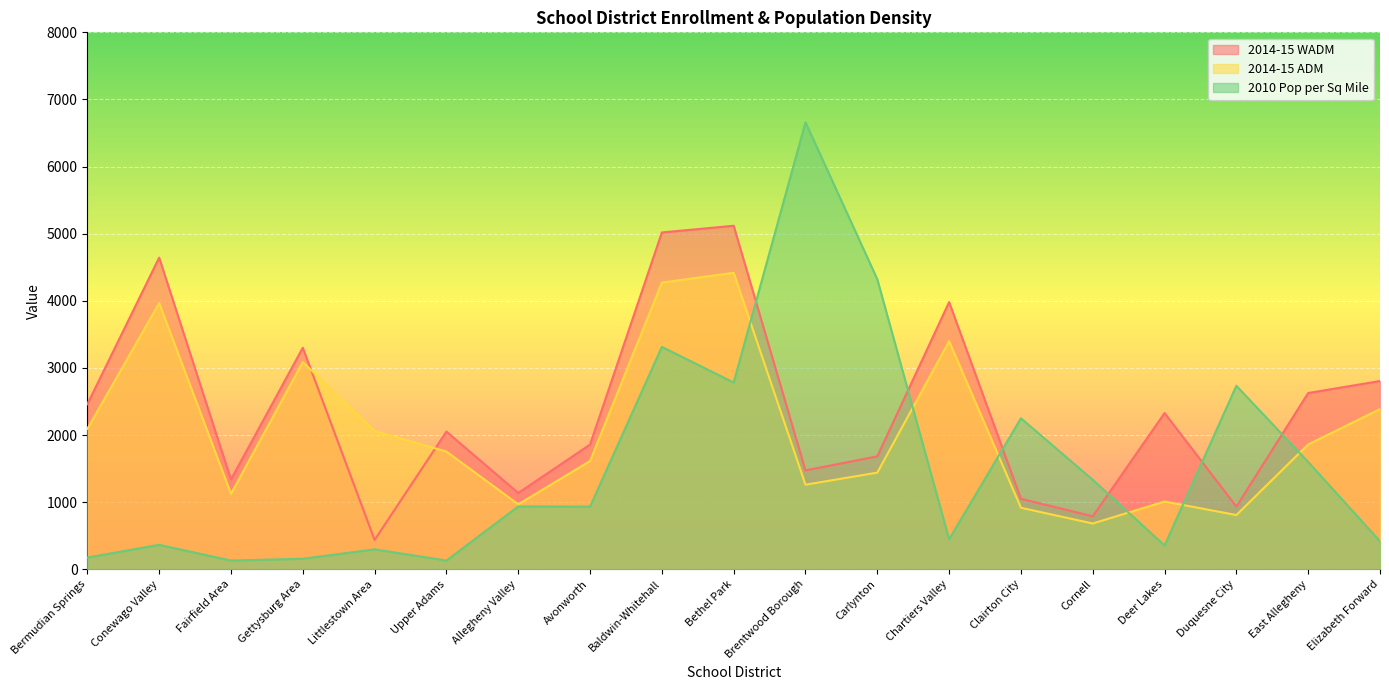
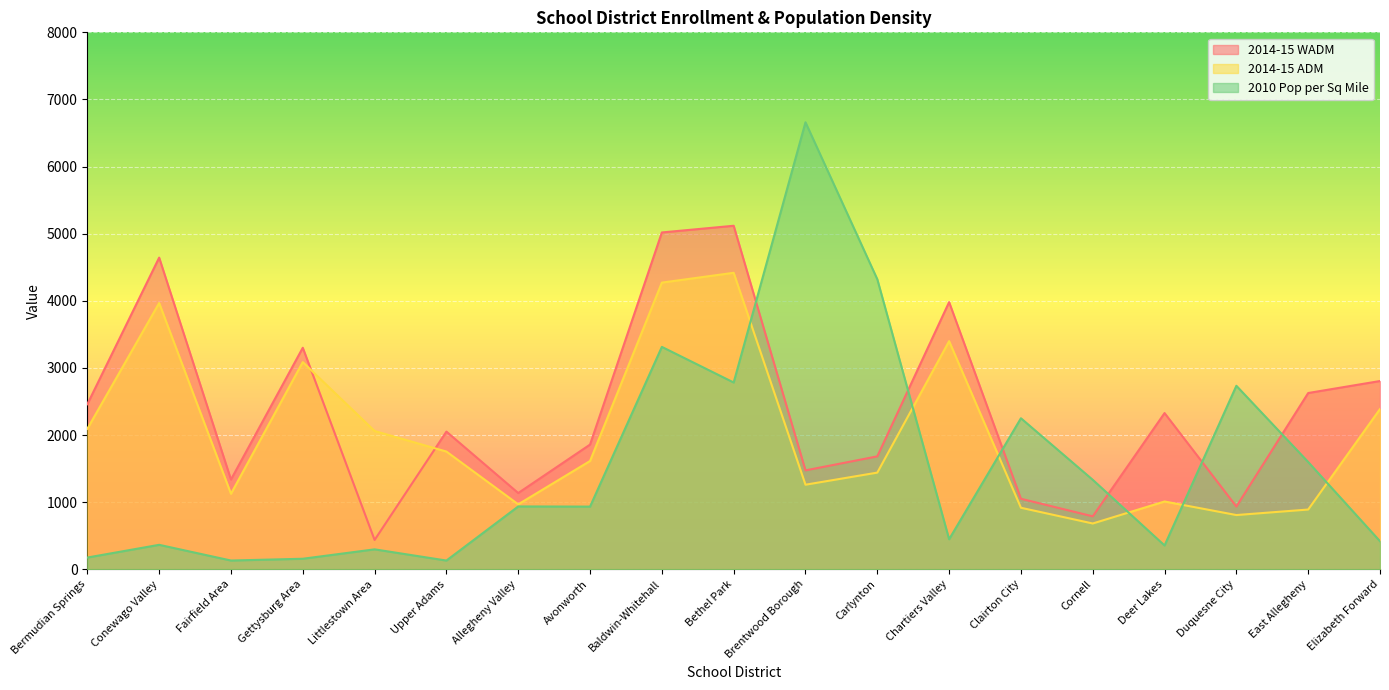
2014-15 ADM, East Allegheny: 1900 -> 900
